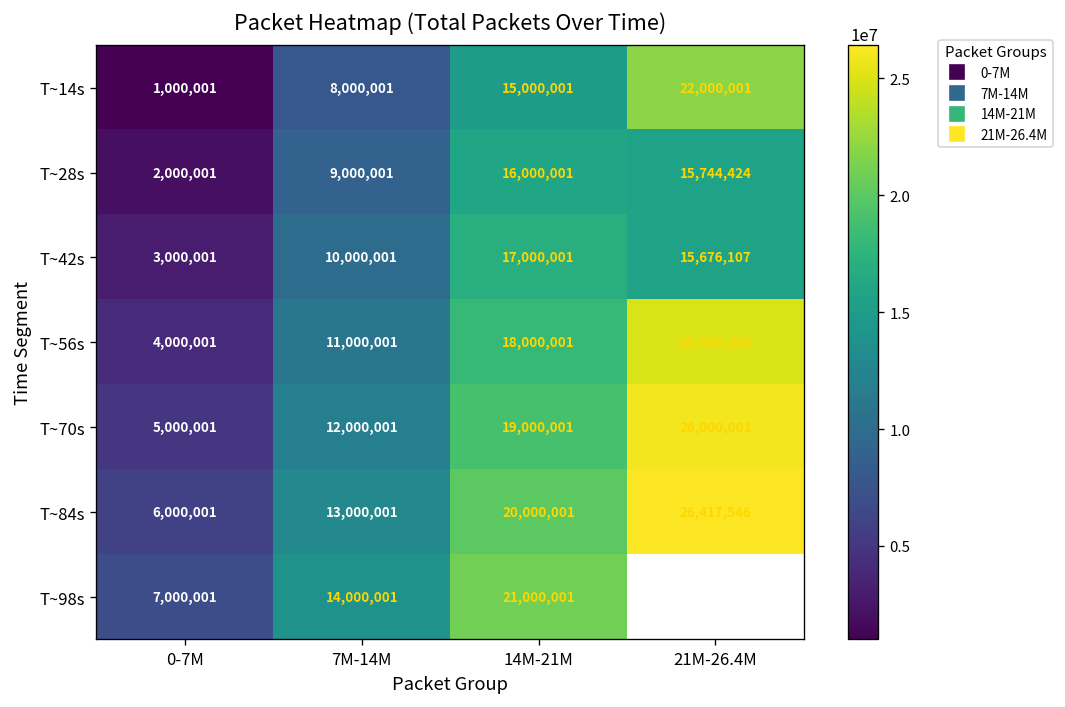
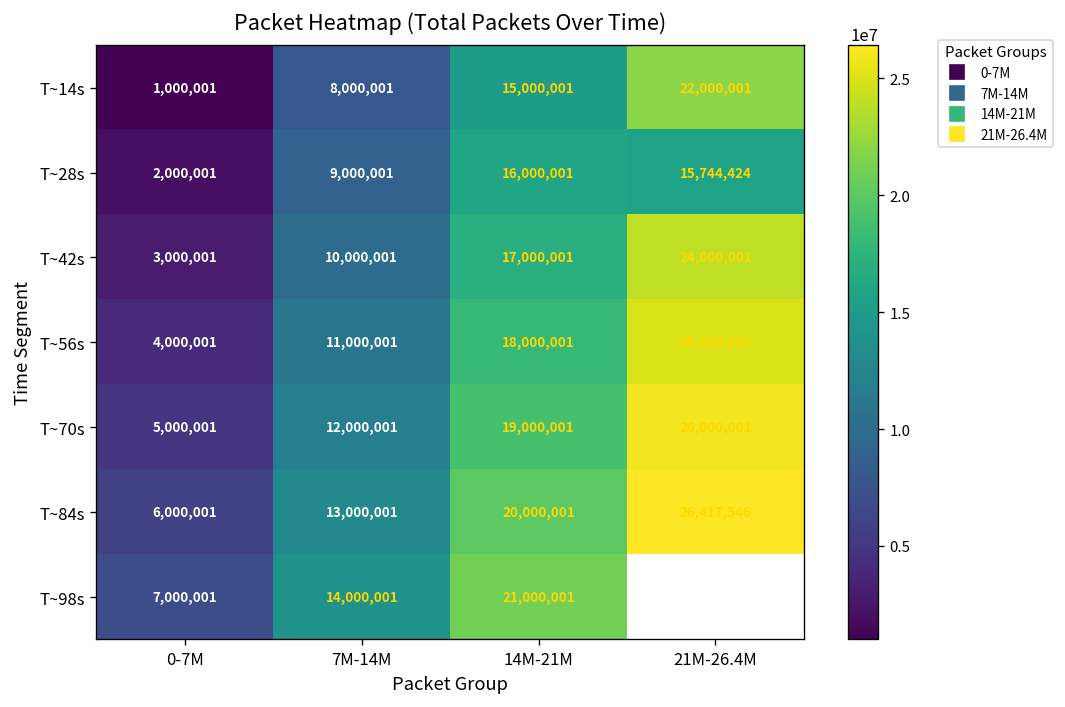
T~42s, 21M-26.4M: 15,676,107 -> 24,000,001
